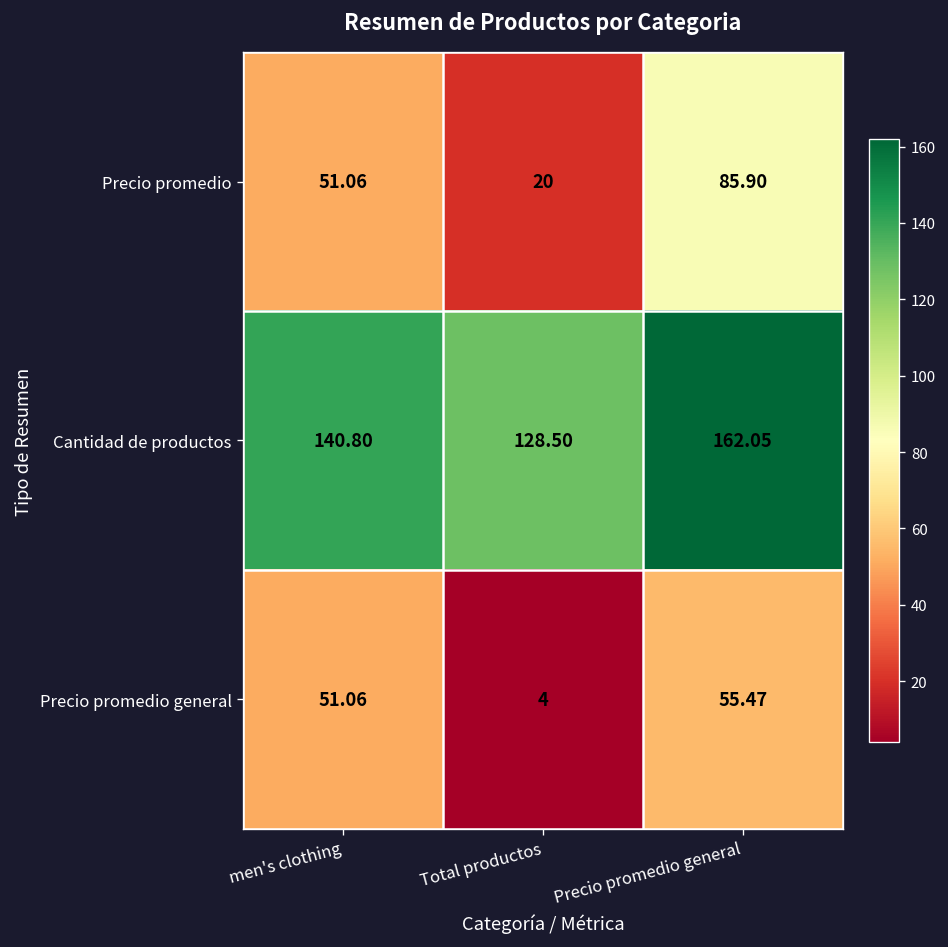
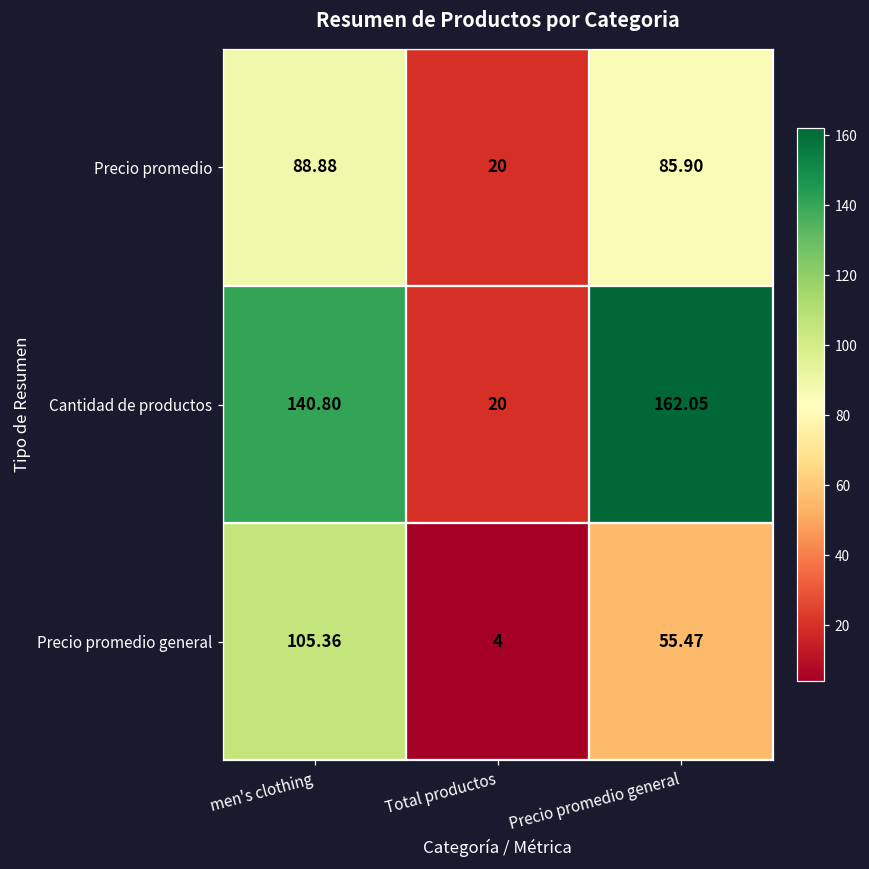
Precio promedio, men's clothing: 51.06 -> 88.88
Cantidad de productos, Total productos: 128.50 -> 20
Precio promedio general, men's clothing: 51.06 -> 105.36
